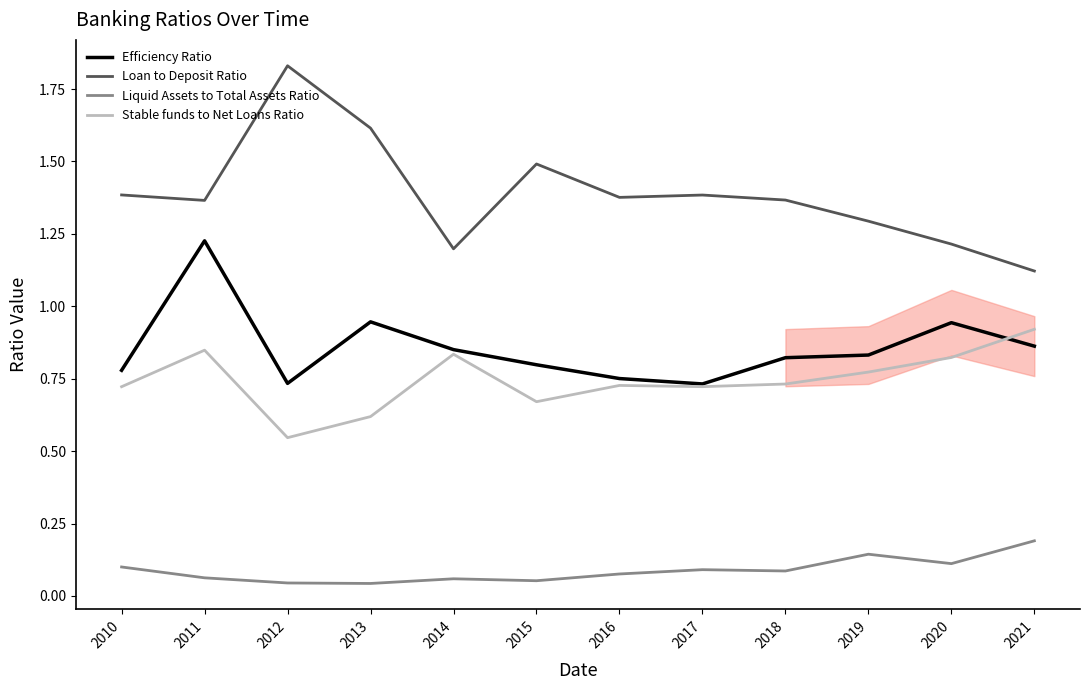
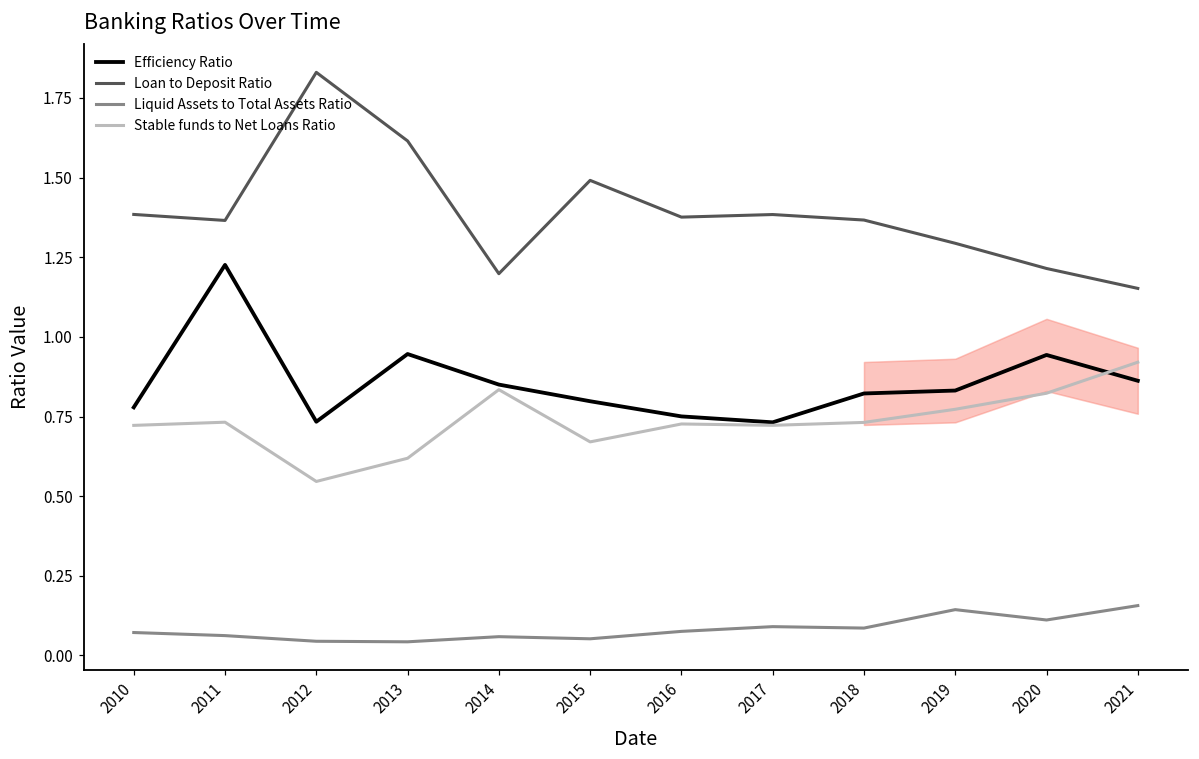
Liquid Assets to Total Assets Ratio, 2010: 0.10 -> 0.07
Stable funds to Net Loans Ratio, 2011: 0.85 -> 0.73
Loan to Deposit Ratio, 2021: 1.12 -> 1.15
Liquid Assets to Total Assets Ratio, 2021: 0.19 -> 0.16
